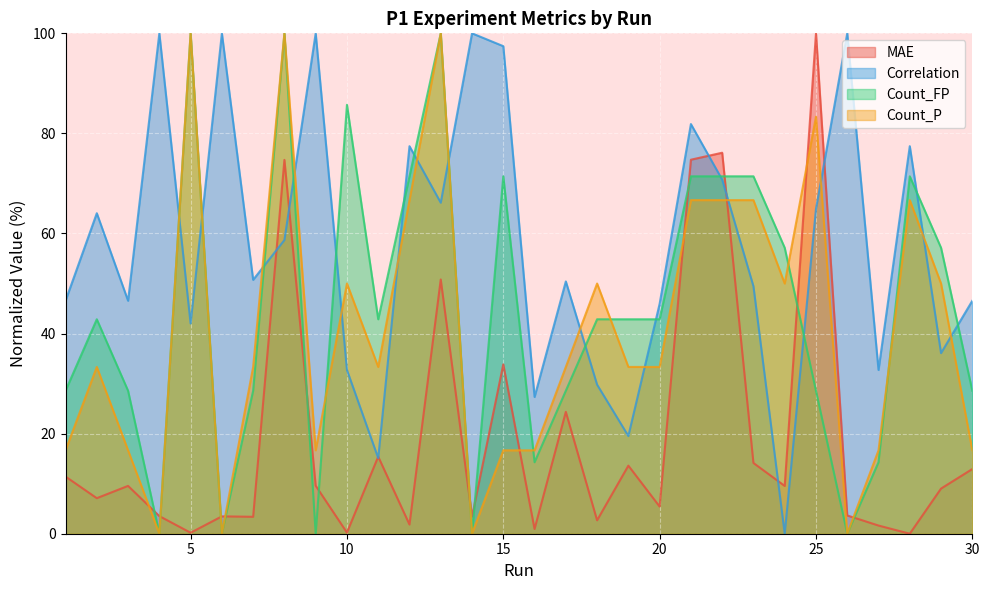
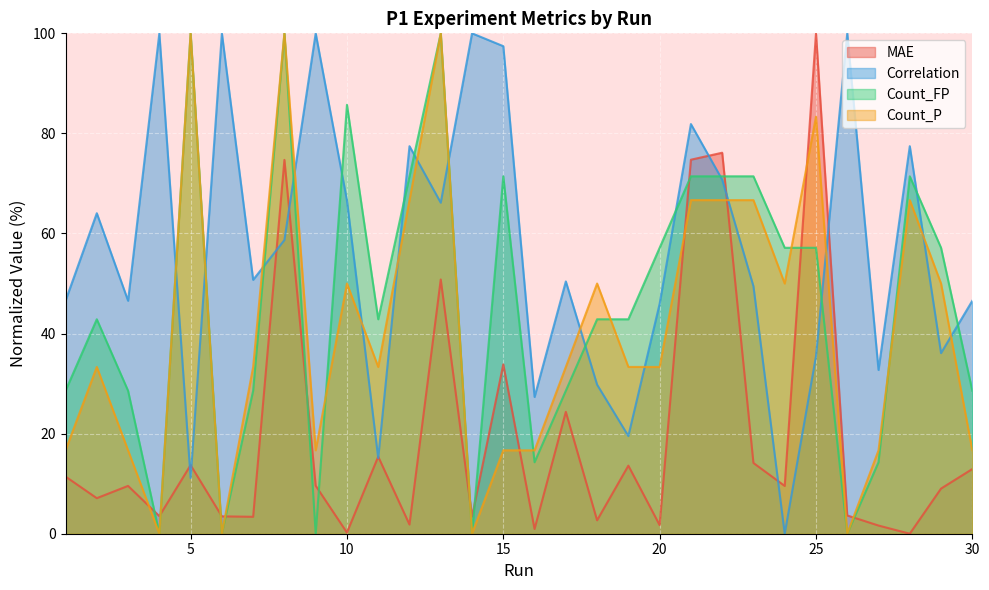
MAE, 5: 0 -> 14
Correlation, 5: 42 -> 11
Correlation, 10: 33 -> 67
MAE, 20: 5 -> 2
Count_FP, 20: 43 -> 57
Correlation, 25: 65 -> 35
Count_FP, 25: 29 -> 57
